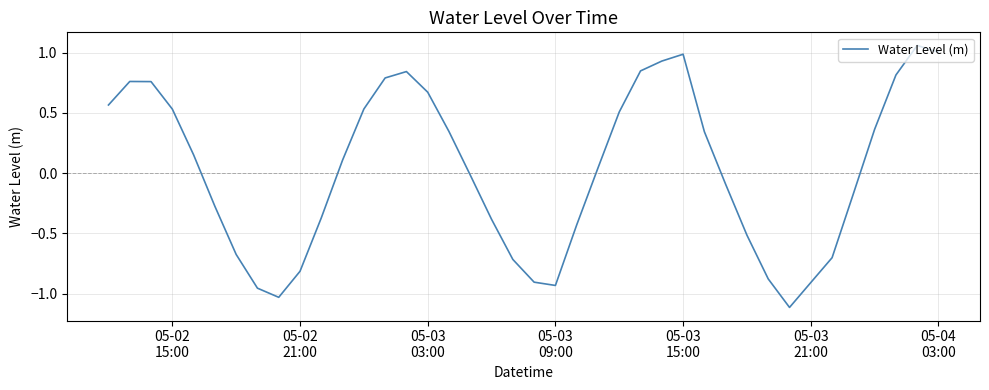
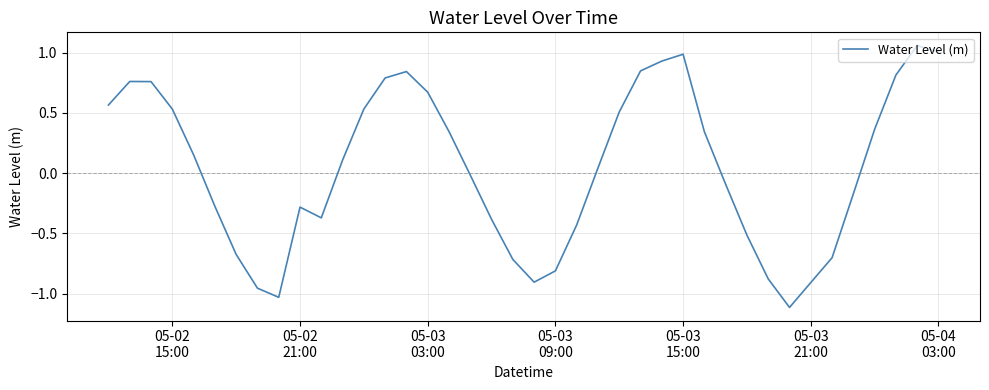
05-02 21:00: -0.81 -> -0.28
05-03 09:00: -0.93 -> -0.81
